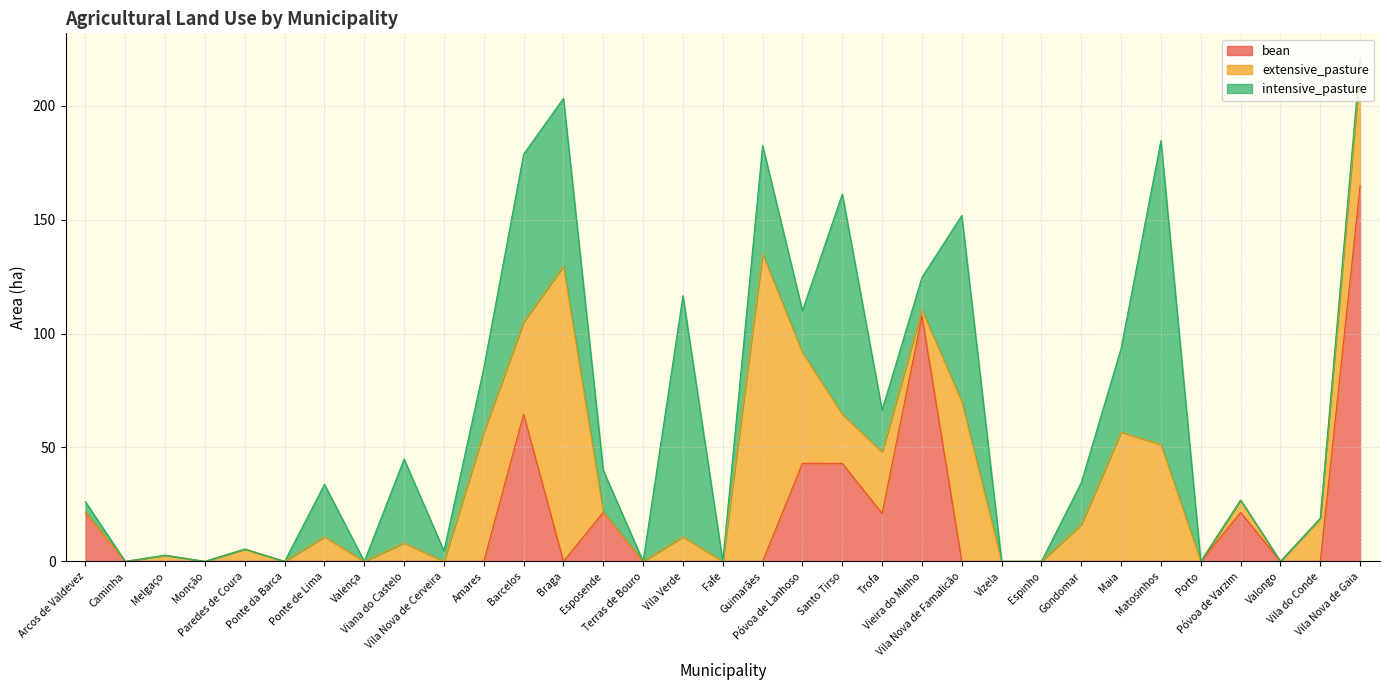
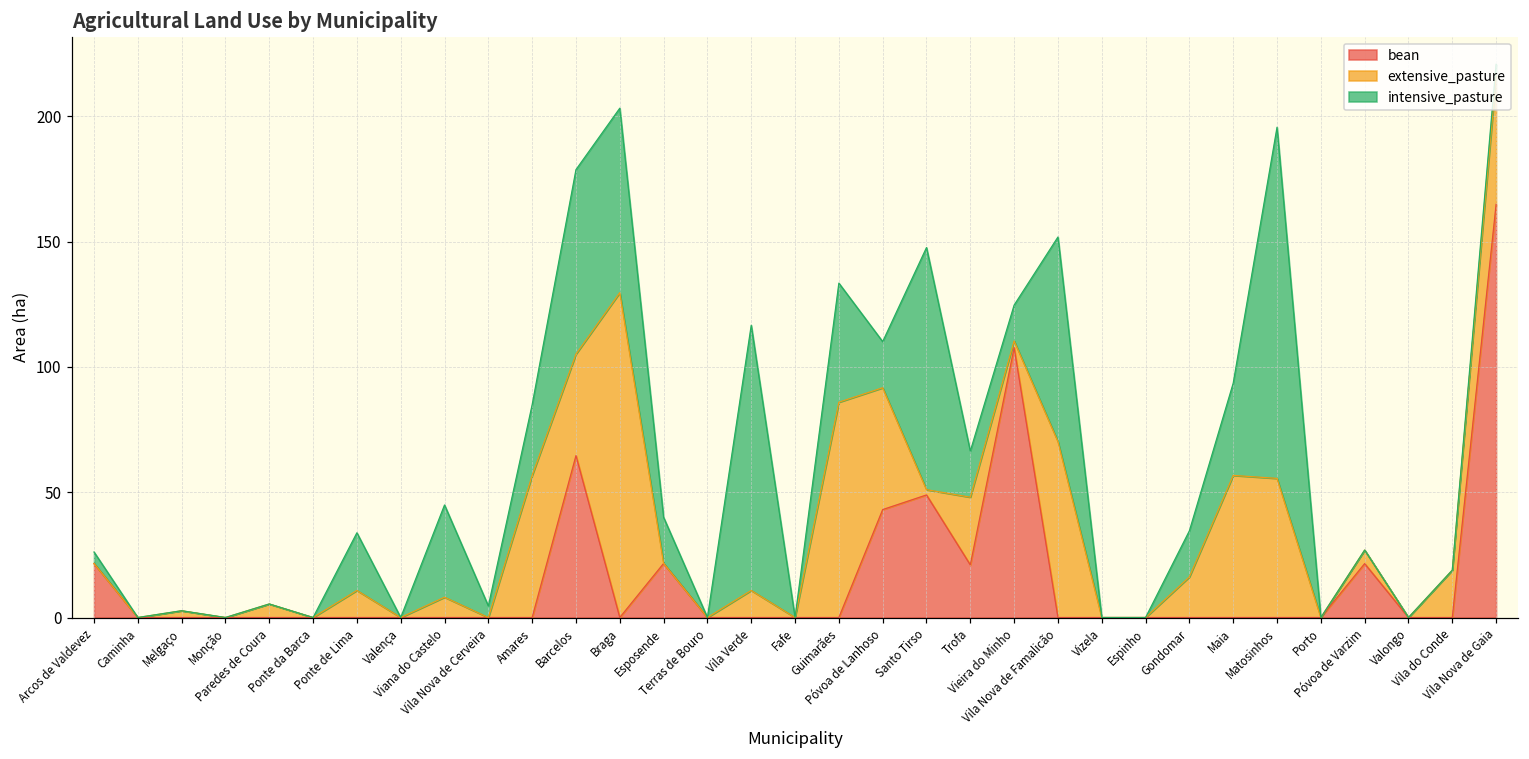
extensive_pasture, Guimarães: 135 -> 86
bean, Santo Tirso: 43 -> 49
extensive_pasture, Santo Tirso: 22 -> 2
extensive_pasture, Matosinhos: 51 -> 56
intensive_pasture, Matosinhos: 133 -> 140
